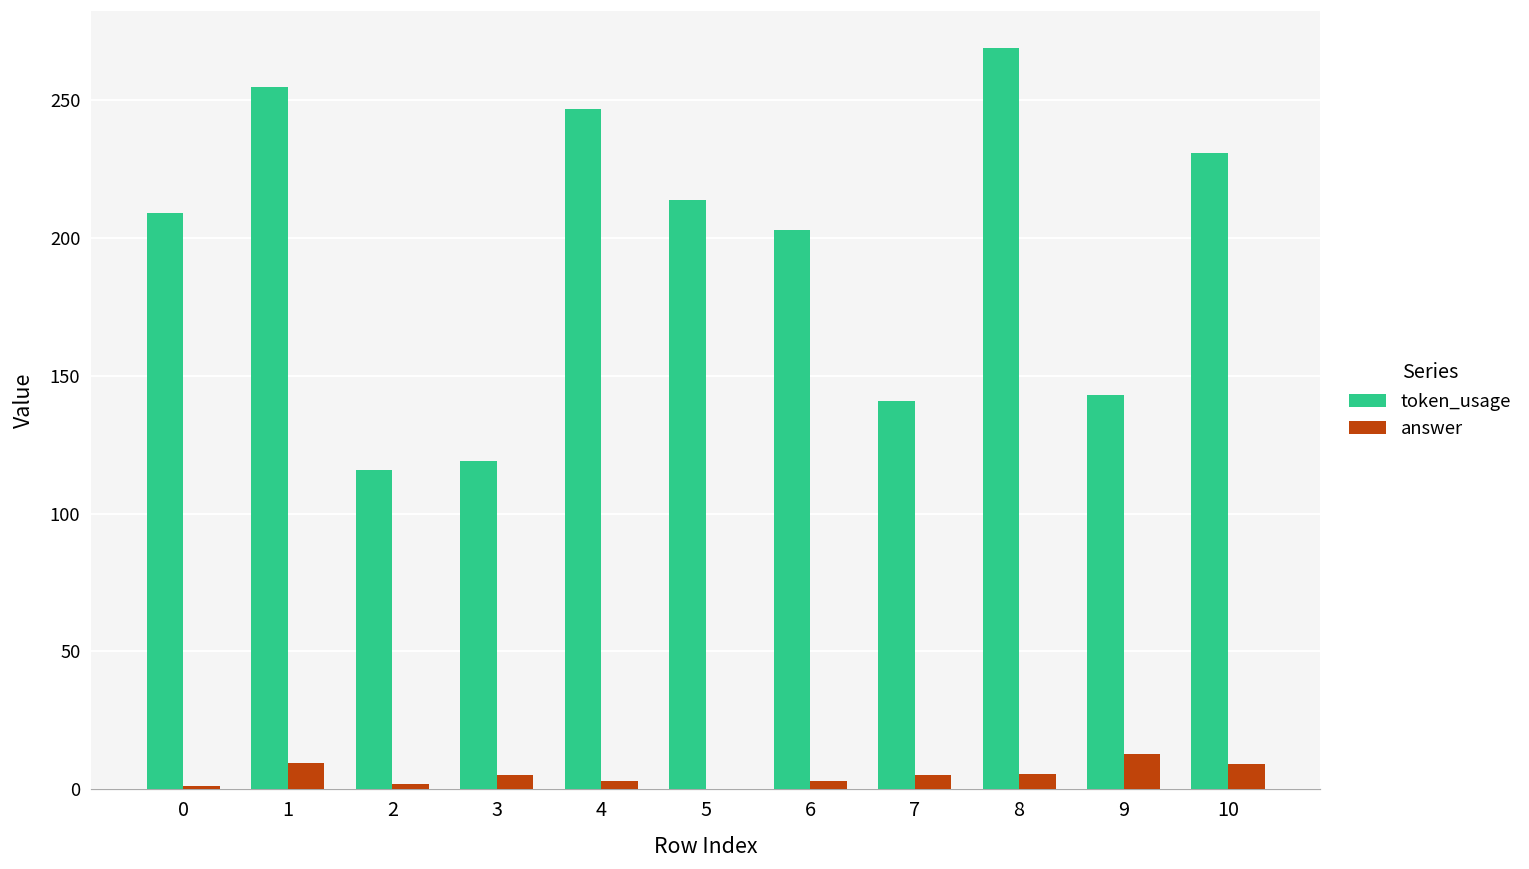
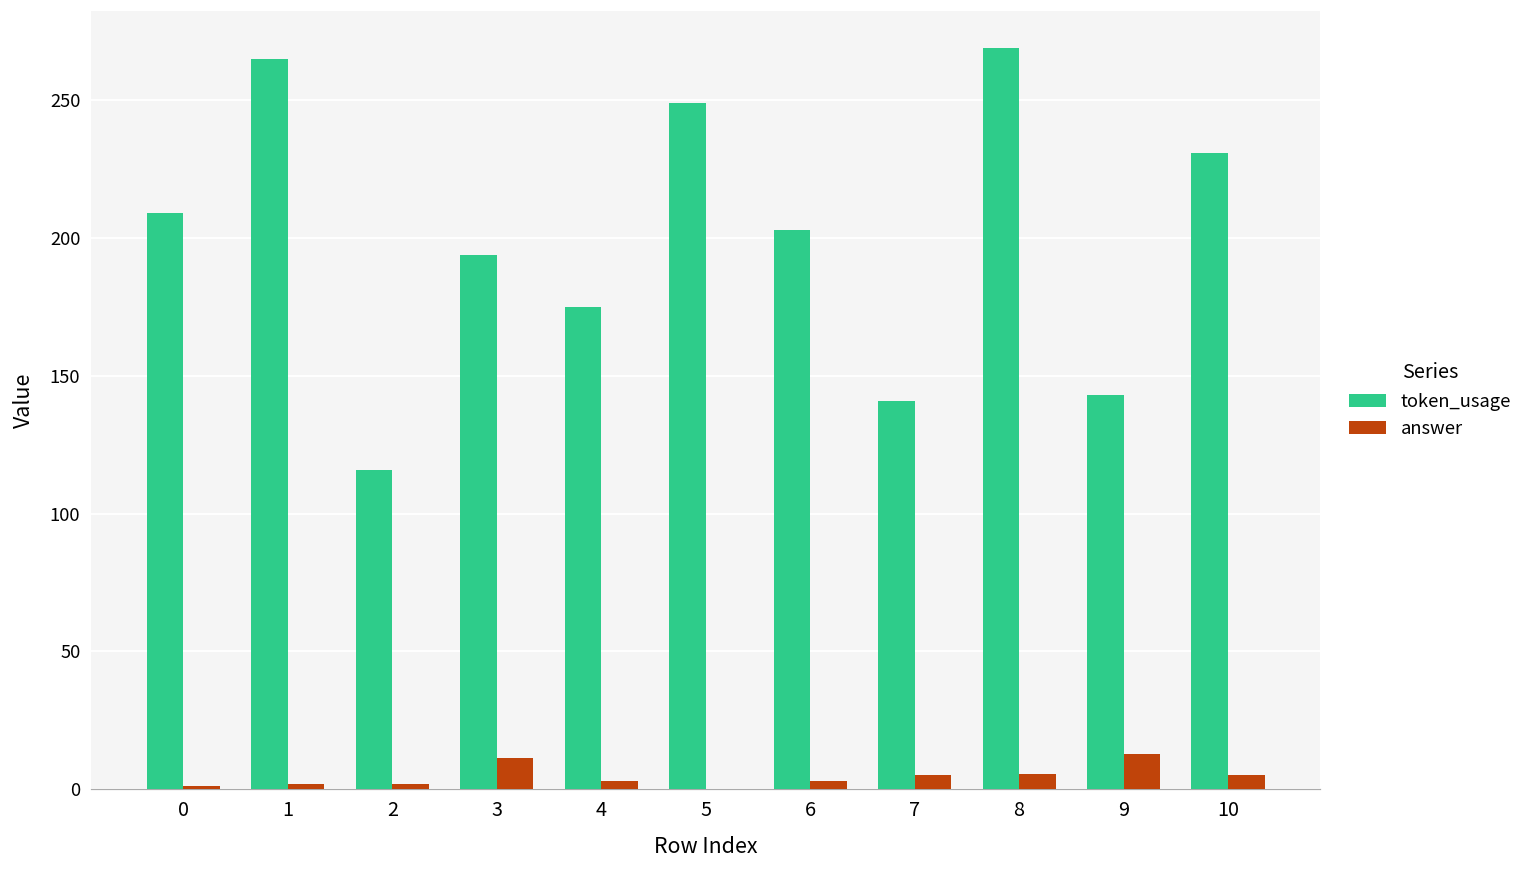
token_usage, 1: 255 -> 265
answer, 1: 9 -> 2
token_usage, 3: 119 -> 194
answer, 3: 5 -> 11
token_usage, 4: 247 -> 175
token_usage, 5: 214 -> 249
answer, 10: 9 -> 5
